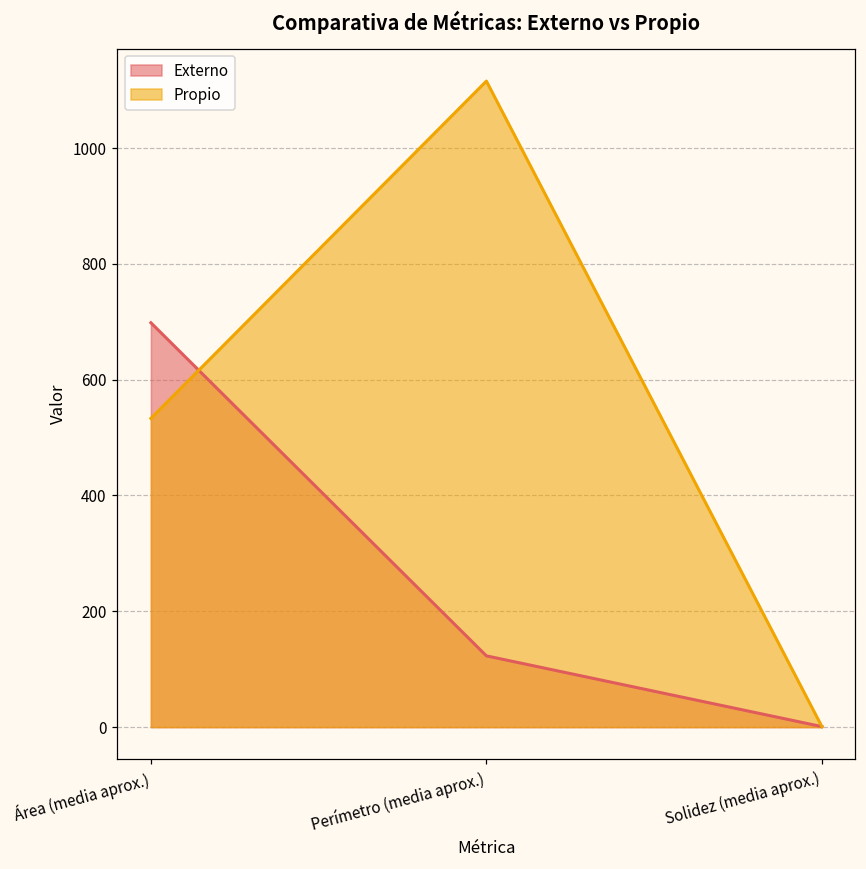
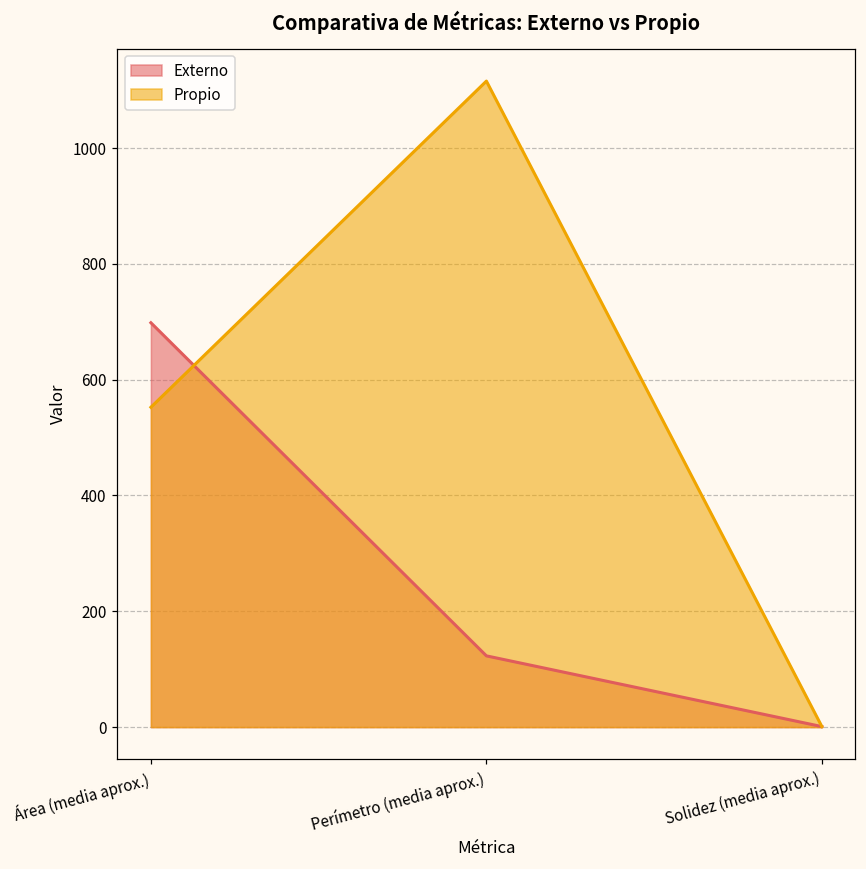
Propio, Área (media aprox.): 530 -> 550
